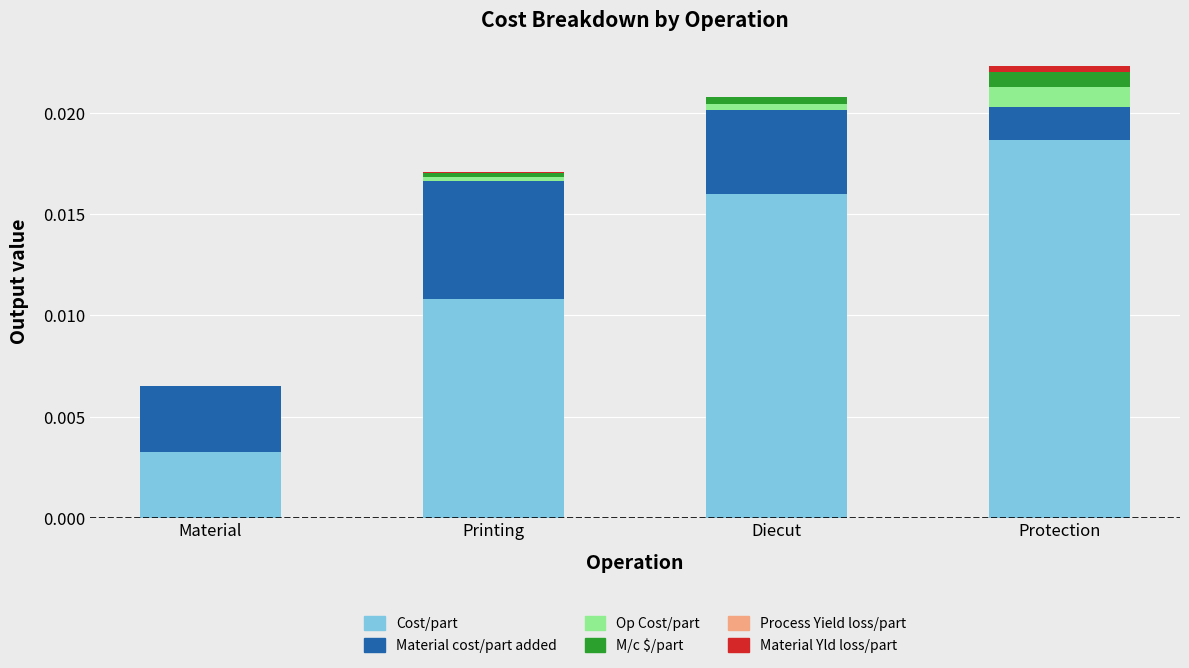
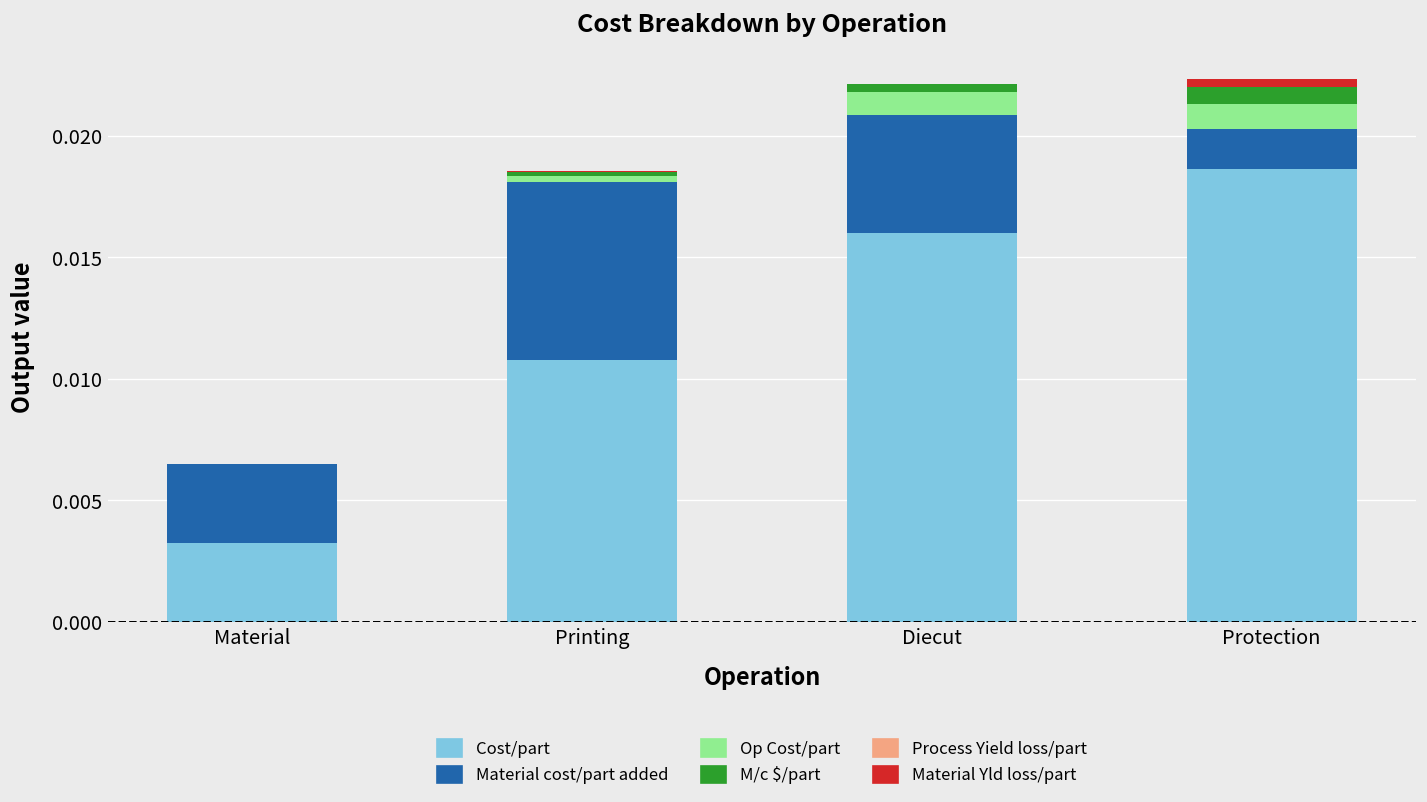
Material cost/part added, Printing: 0.0058 -> 0.0073
Material cost/part added, Diecut: 0.0041 -> 0.0049
Op Cost/part, Diecut: 0.0003 -> 0.0009
